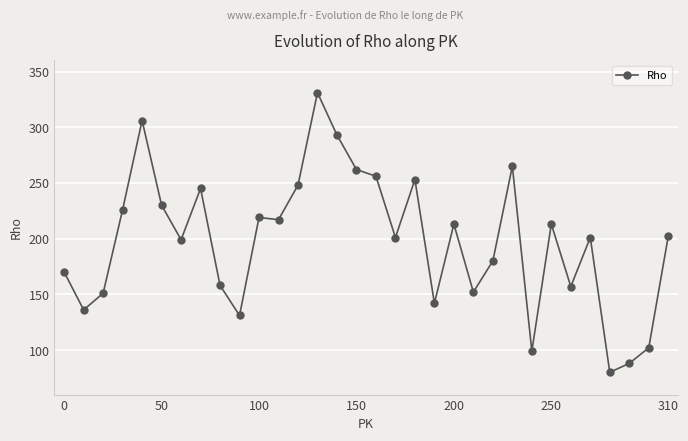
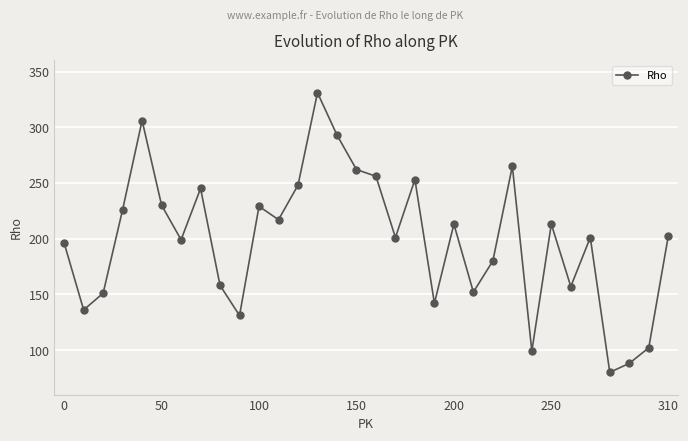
0: 170 -> 196
100: 219 -> 229
